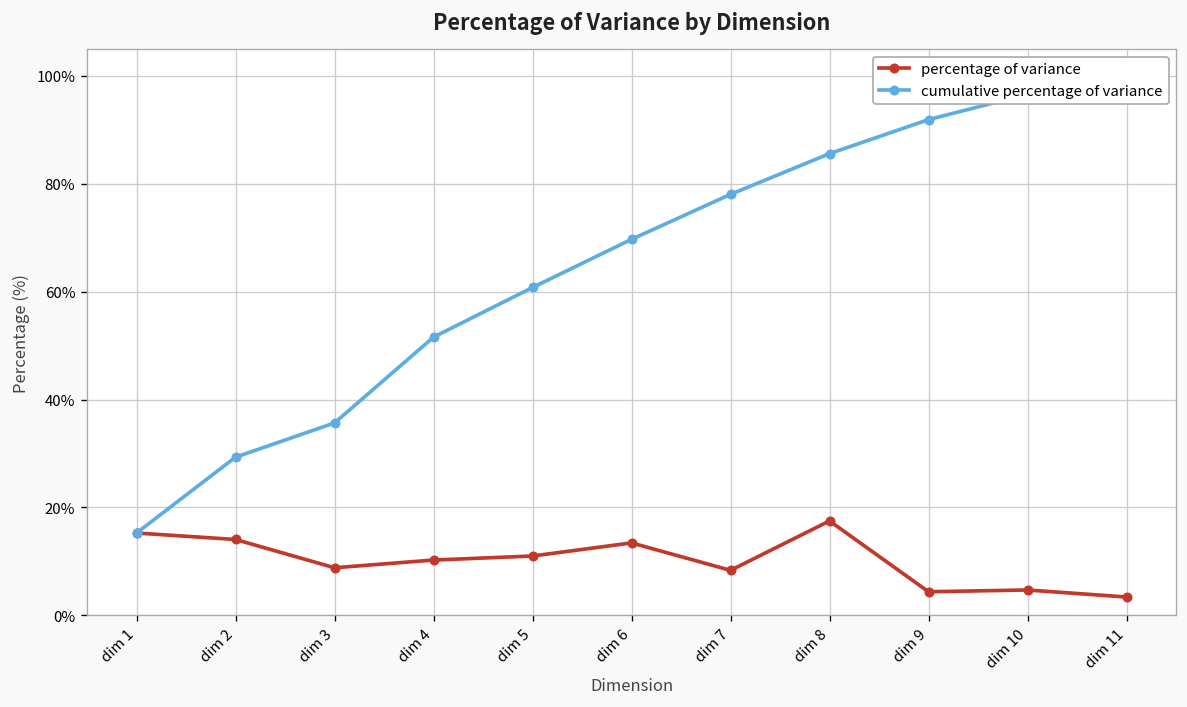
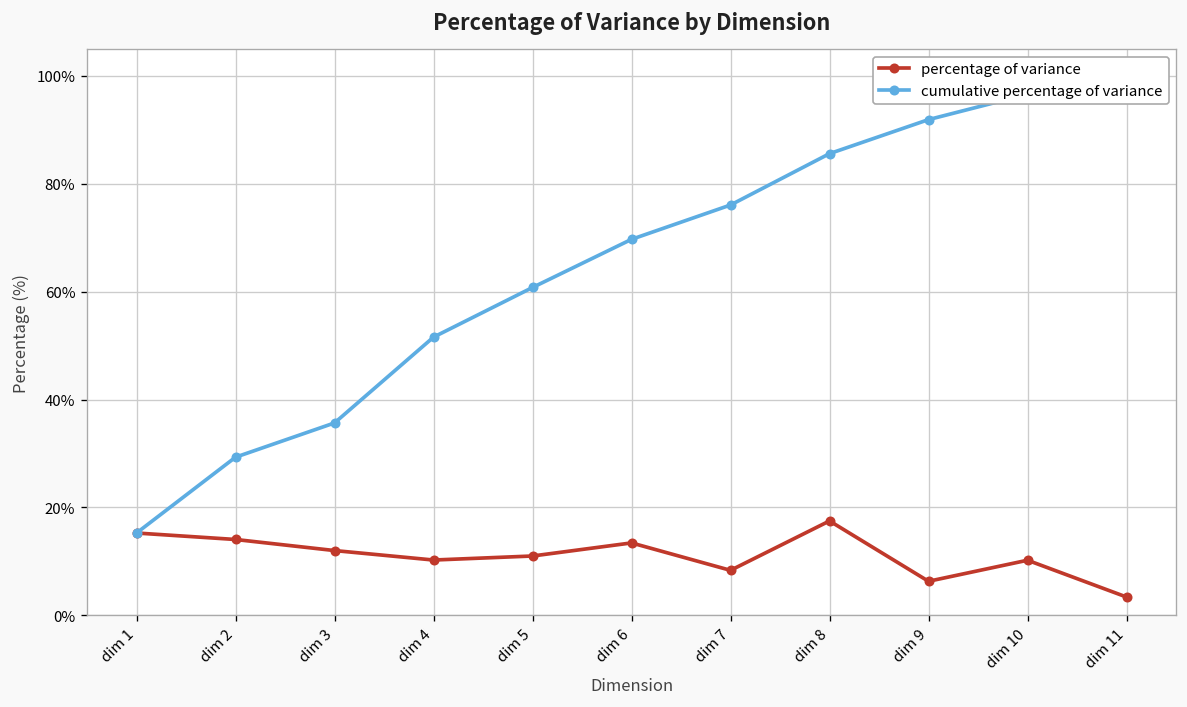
percentage of variance, dim 3: 9% -> 12%
cumulative percentage of variance, dim 7: 78% -> 76%
percentage of variance, dim 9: 4% -> 6%
percentage of variance, dim 10: 5% -> 10%
